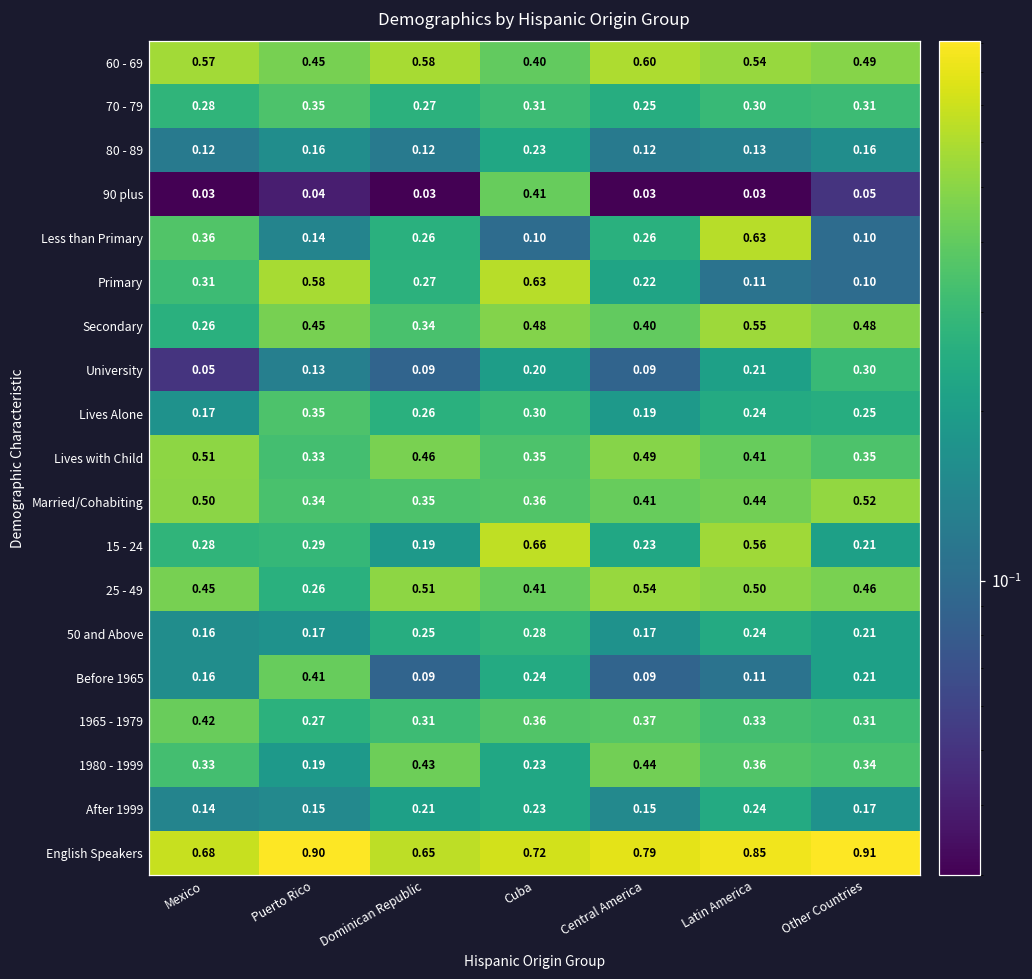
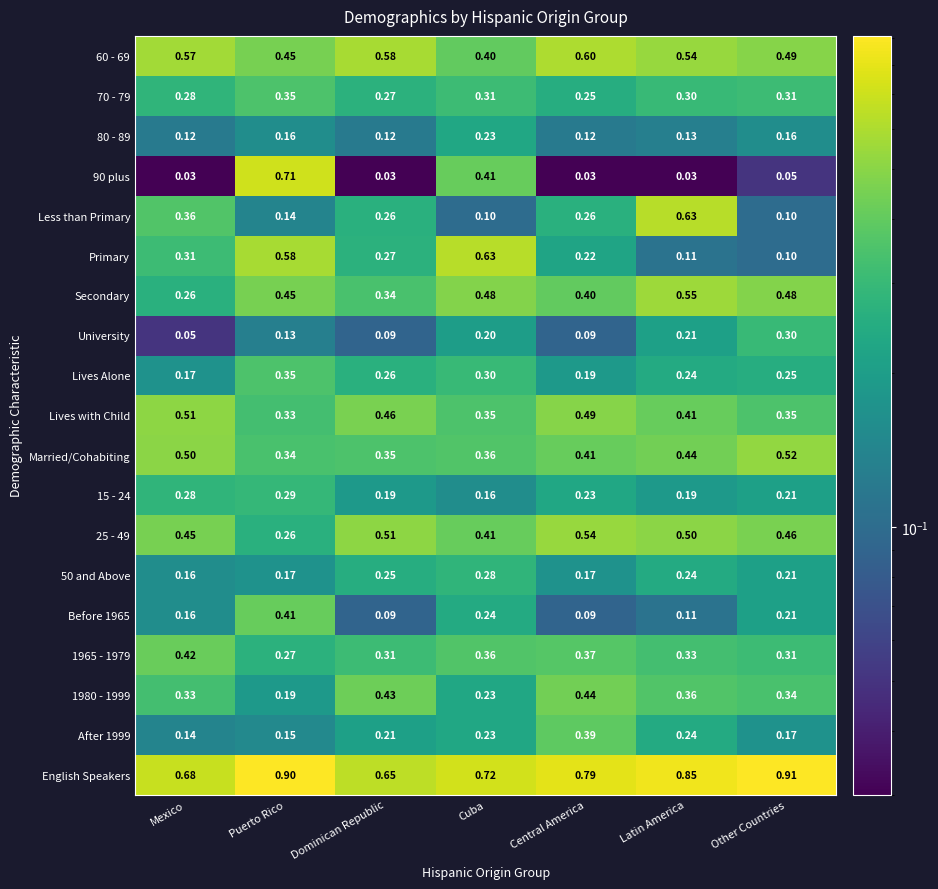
90 plus, Puerto Rico: 0.04 -> 0.71
15 - 24, Cuba: 0.66 -> 0.16
15 - 24, Latin America: 0.56 -> 0.19
After 1999, Central America: 0.15 -> 0.39
